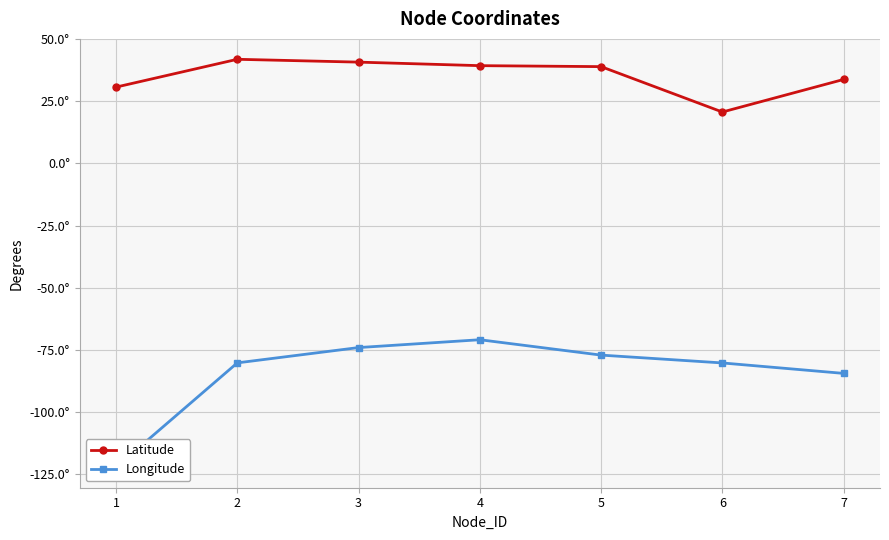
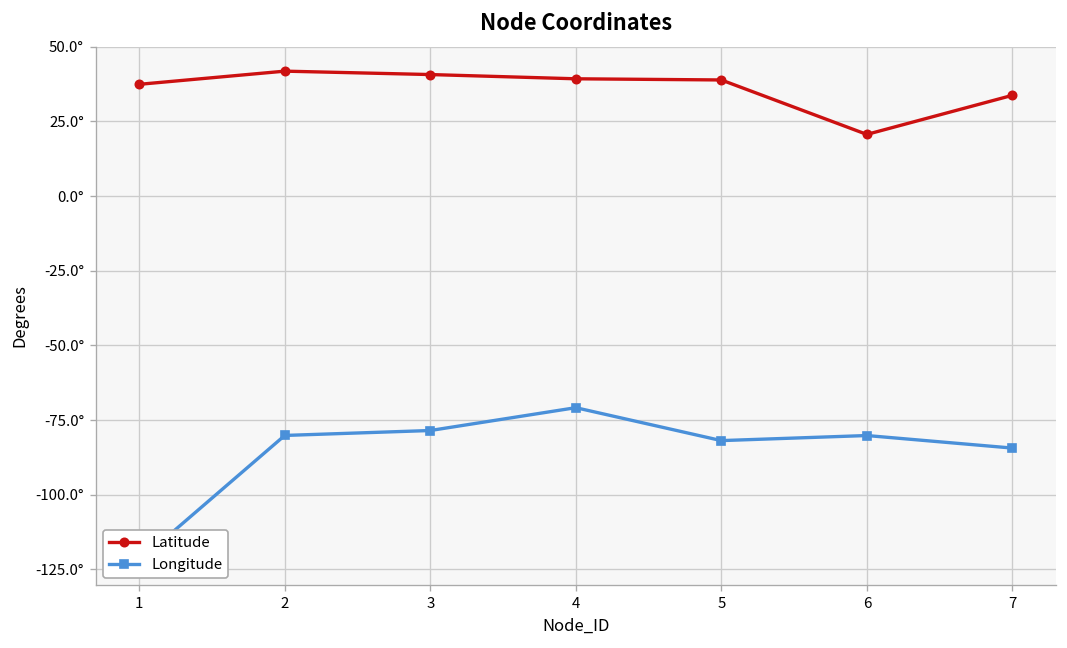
Latitude, 1: 31° -> 37°
Longitude, 3: -74° -> -79°
Longitude, 5: -77° -> -82°
